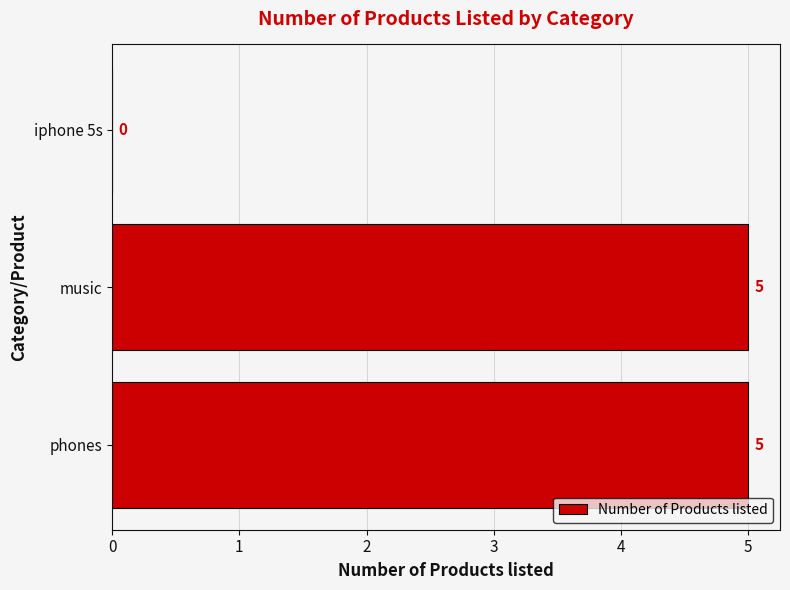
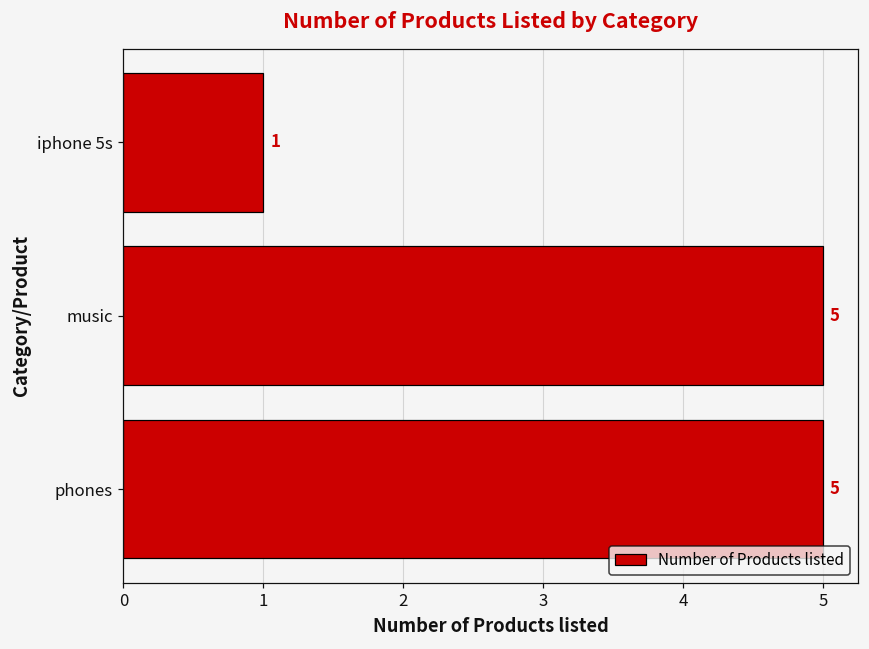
iphone 5s: 0 -> 1
